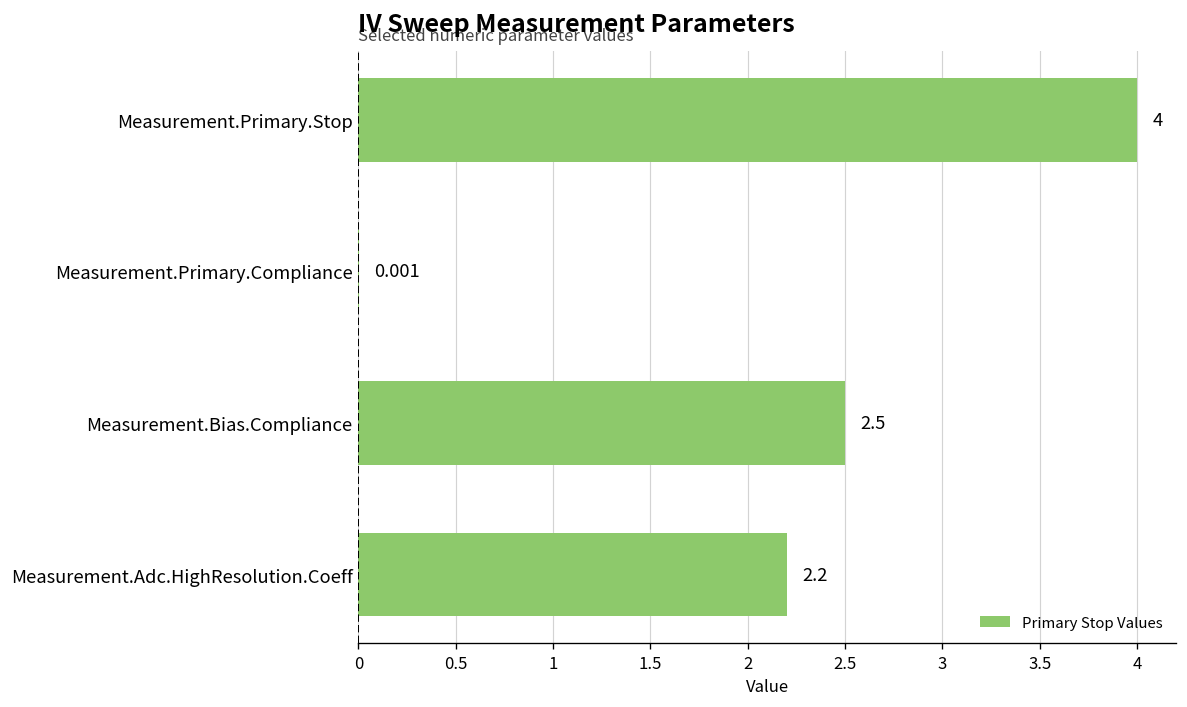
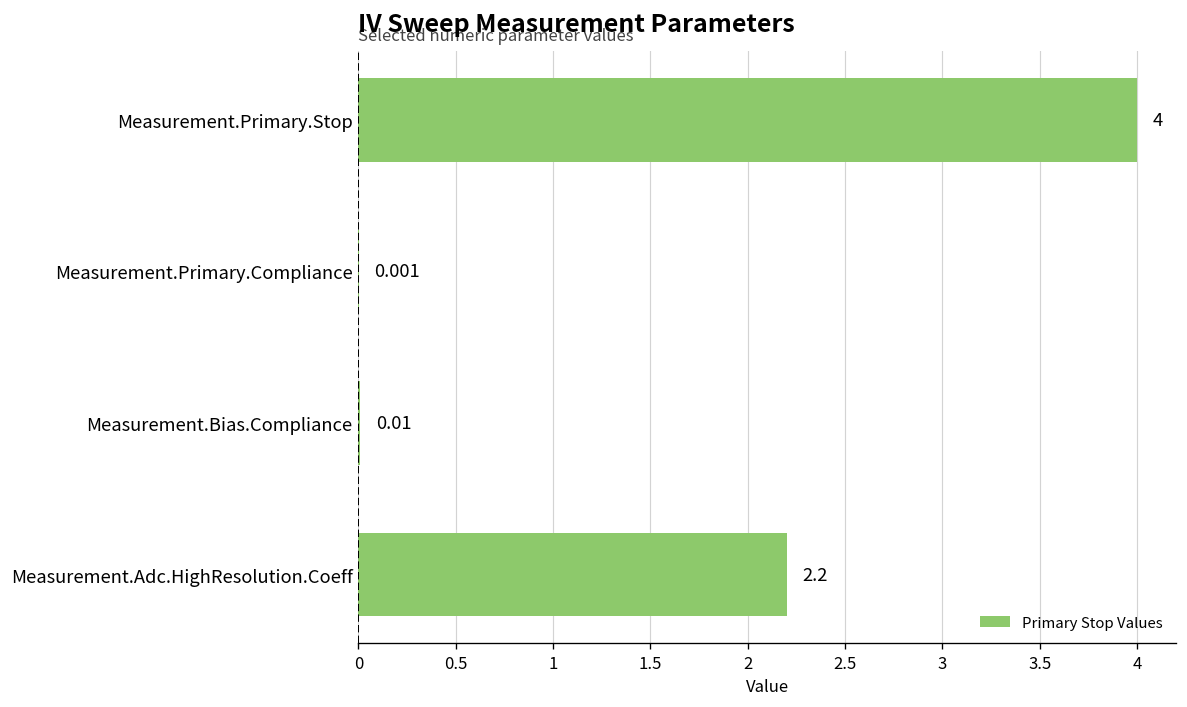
Measurement.Bias.Compliance: 2.5 -> 0.01
